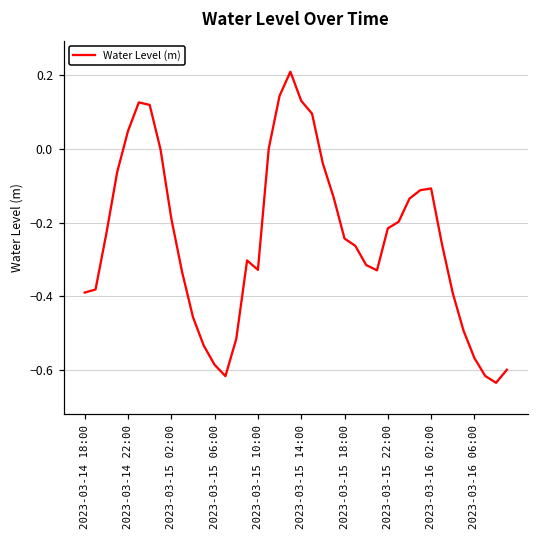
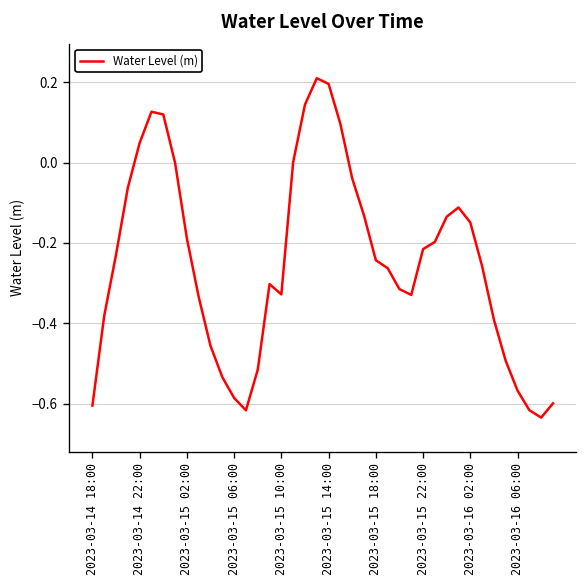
2023-03-14 18:00: -0.39 -> -0.60
2023-03-15 14:00: 0.13 -> 0.20
2023-03-16 02:00: -0.11 -> -0.15
